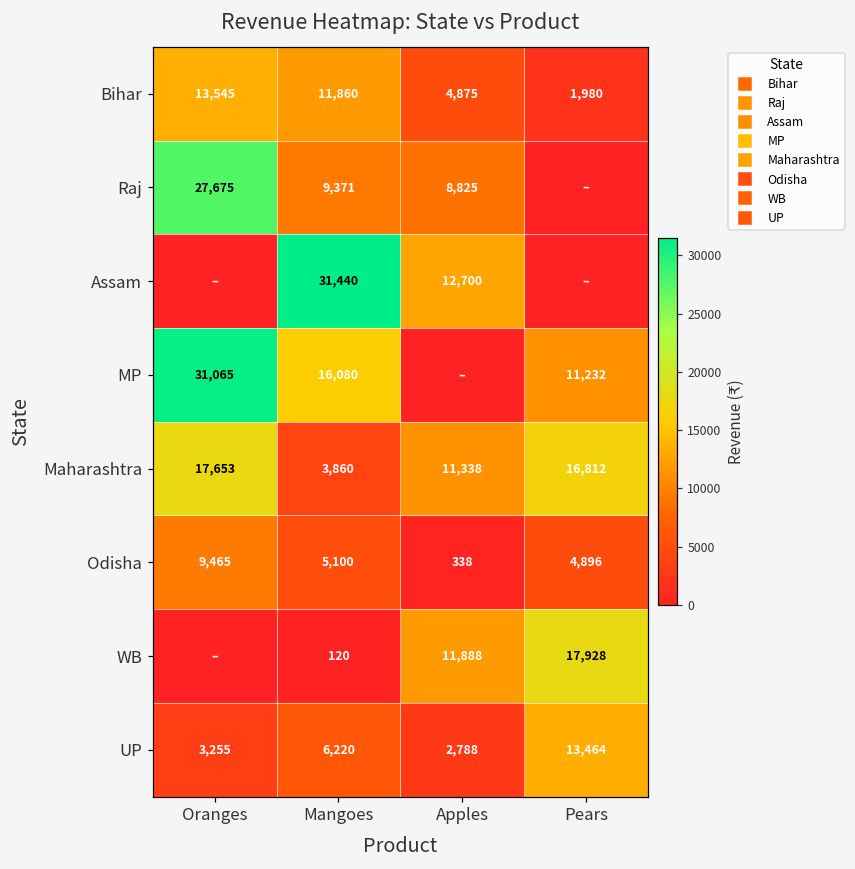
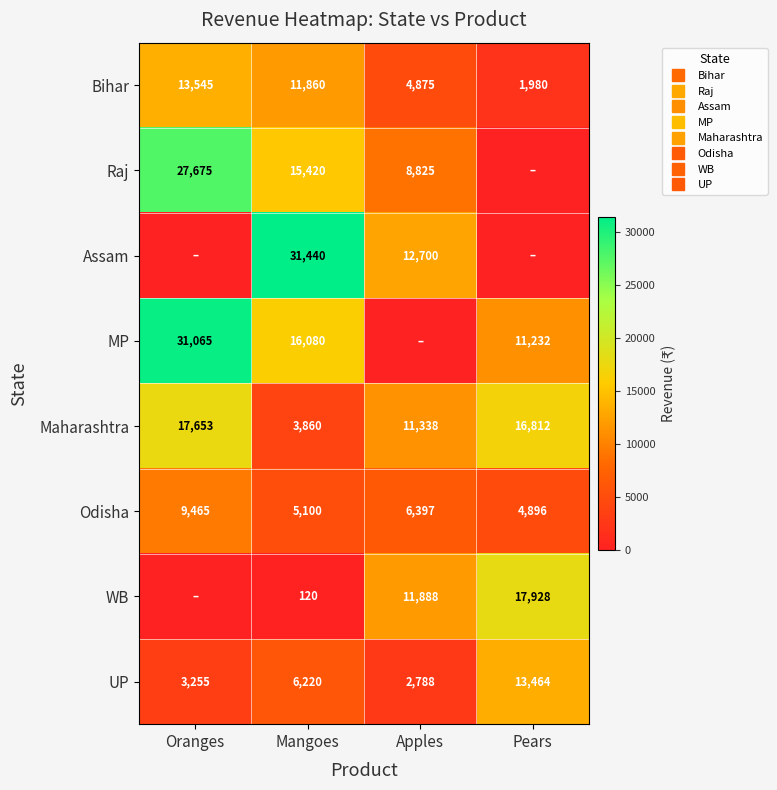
Raj, Mangoes: 9,371 -> 15,420
Odisha, Apples: 338 -> 6,397
